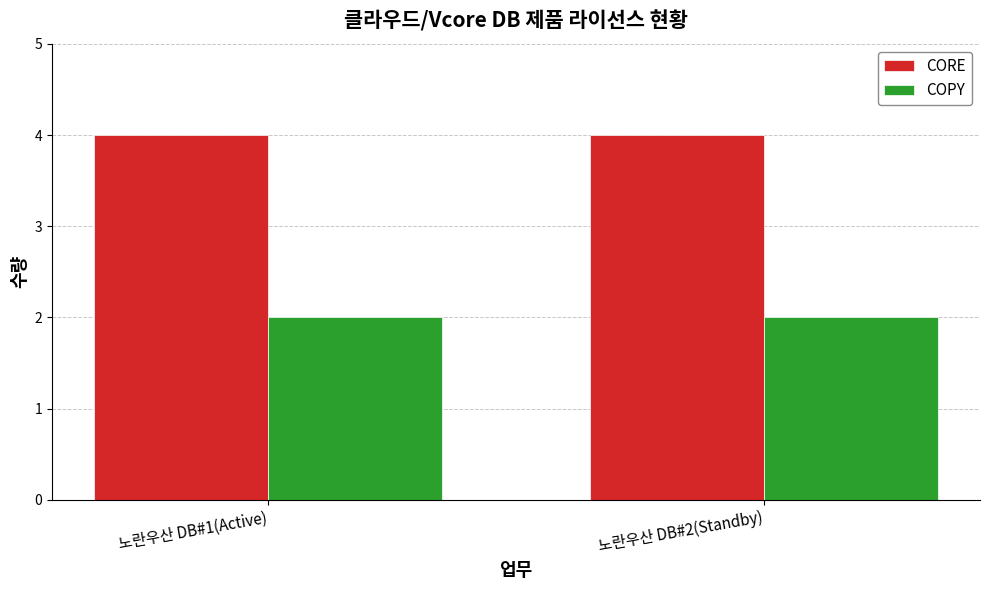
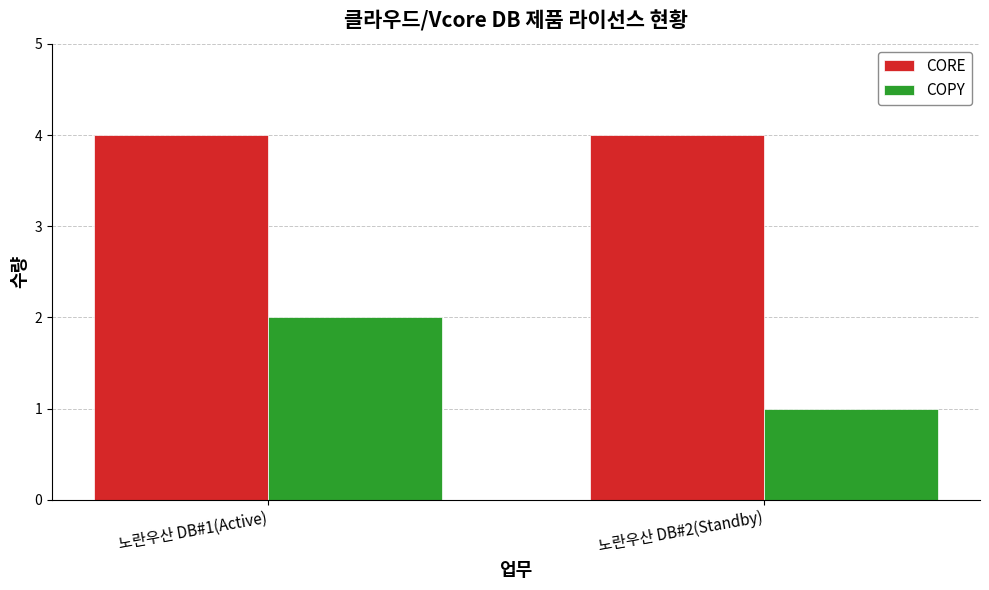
COPY, 노란우산 DB#2(Standby): 2 -> 1
